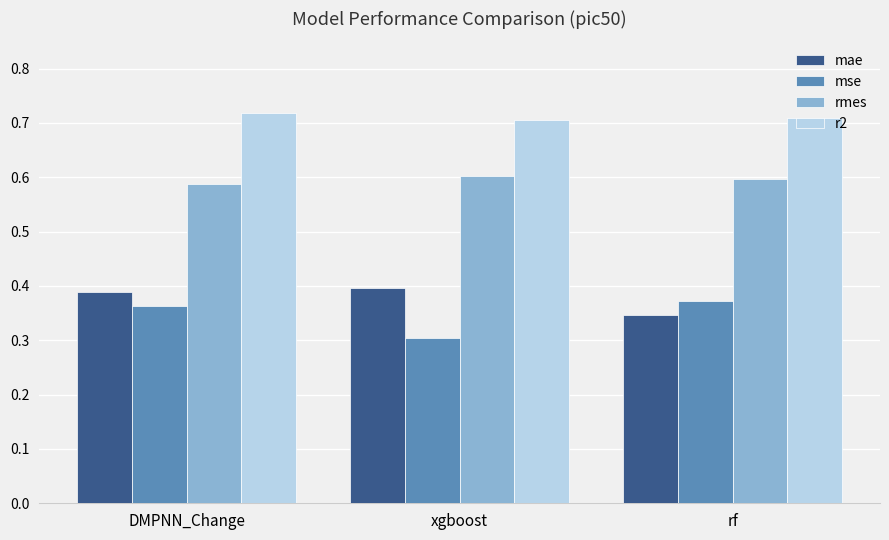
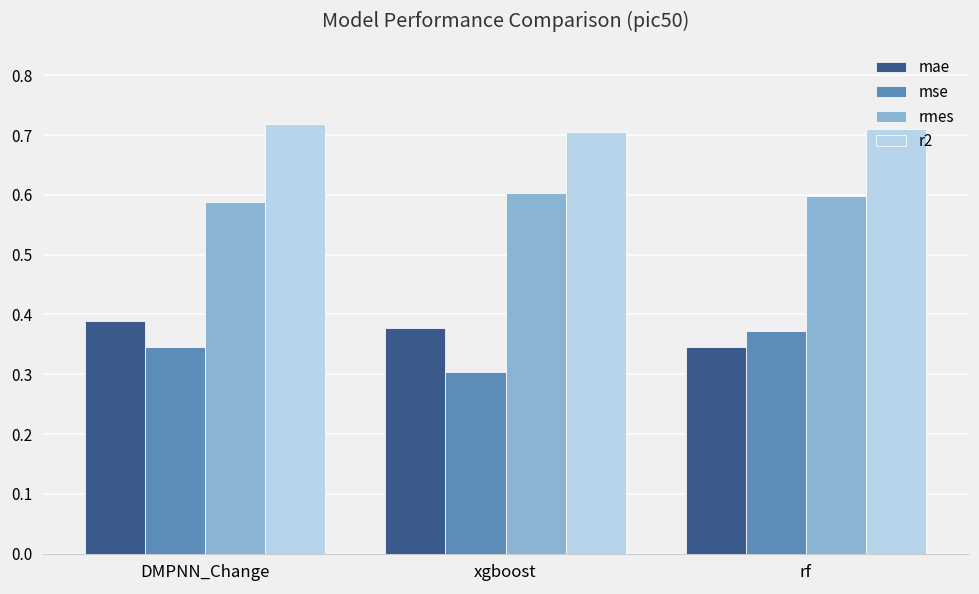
mse, DMPNN_Change: 0.36 -> 0.35
mae, xgboost: 0.40 -> 0.38
